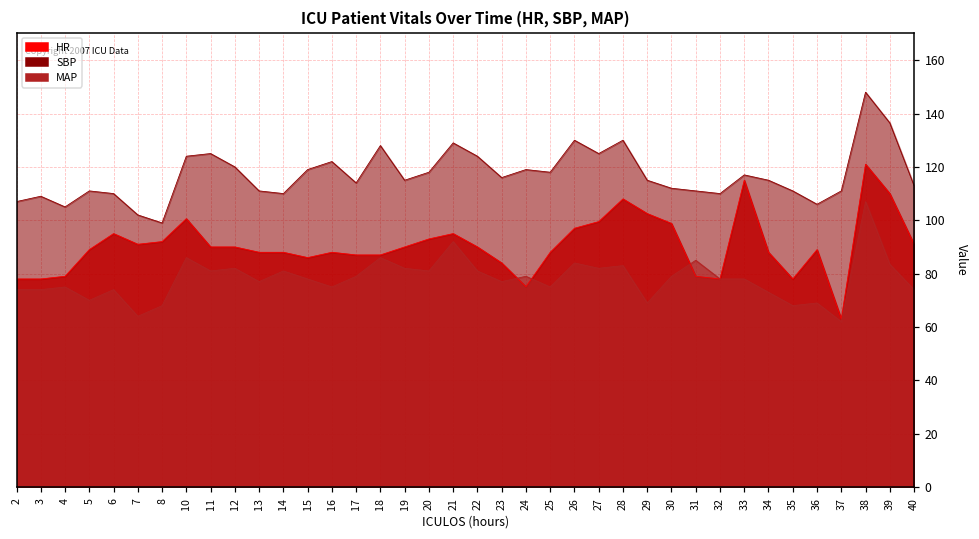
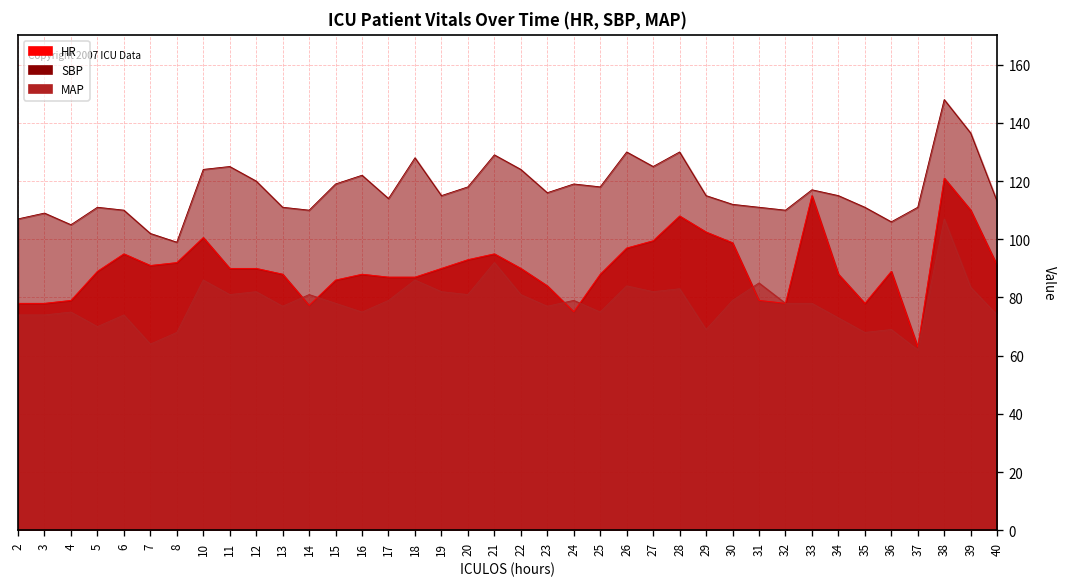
HR, 14: 88 -> 77
